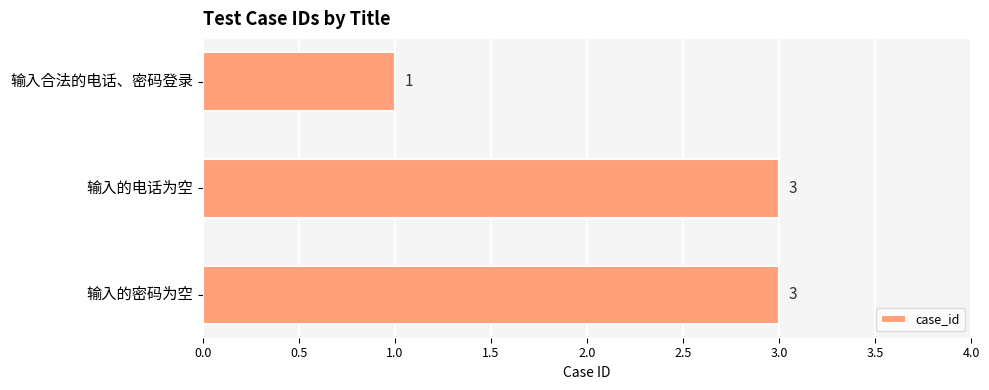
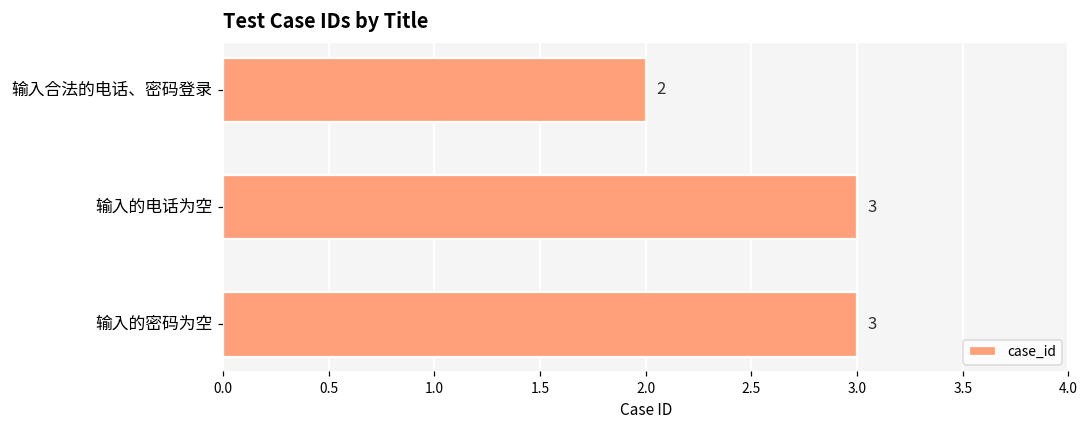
输入合法的电话、密码登录: 1 -> 2
